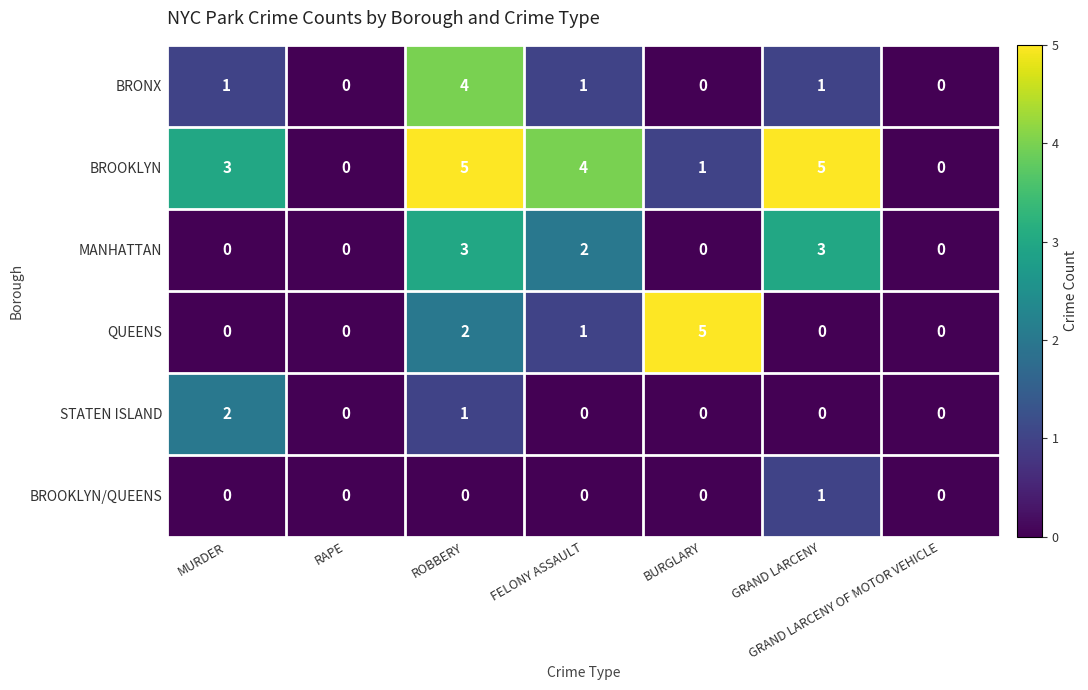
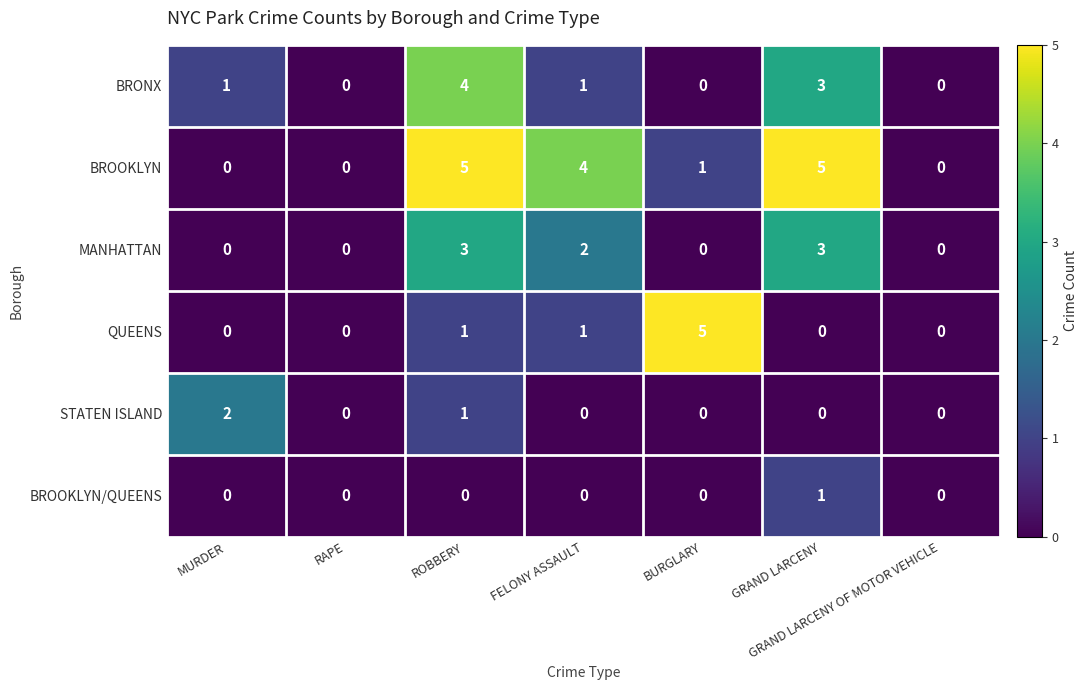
BRONX, GRAND LARCENY: 1 -> 3
BROOKLYN, MURDER: 3 -> 0
QUEENS, ROBBERY: 2 -> 1
